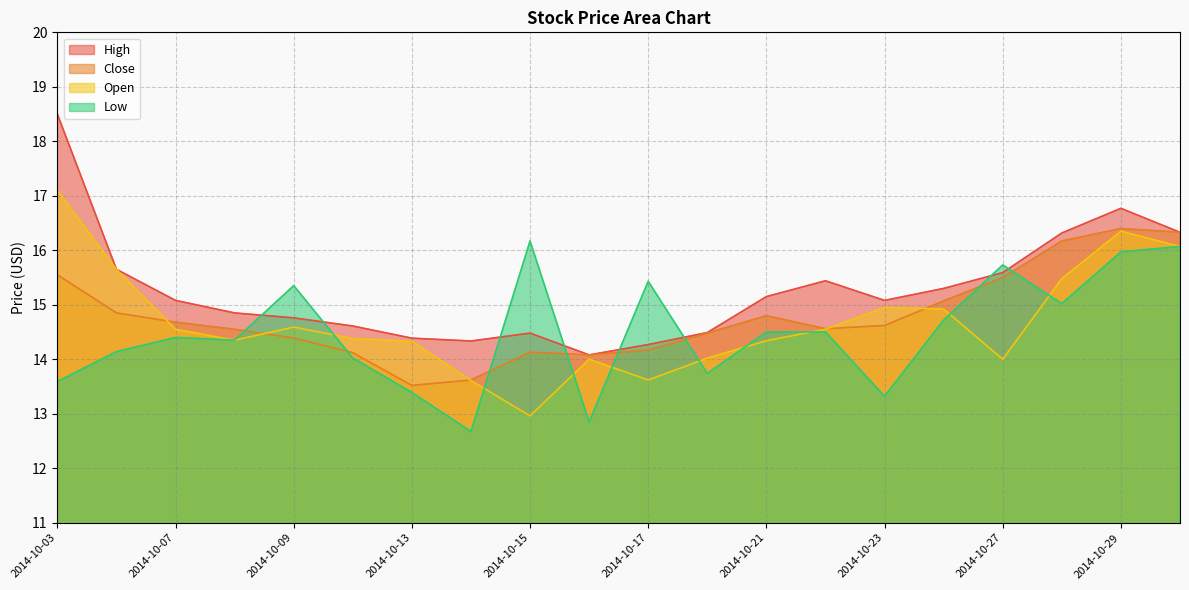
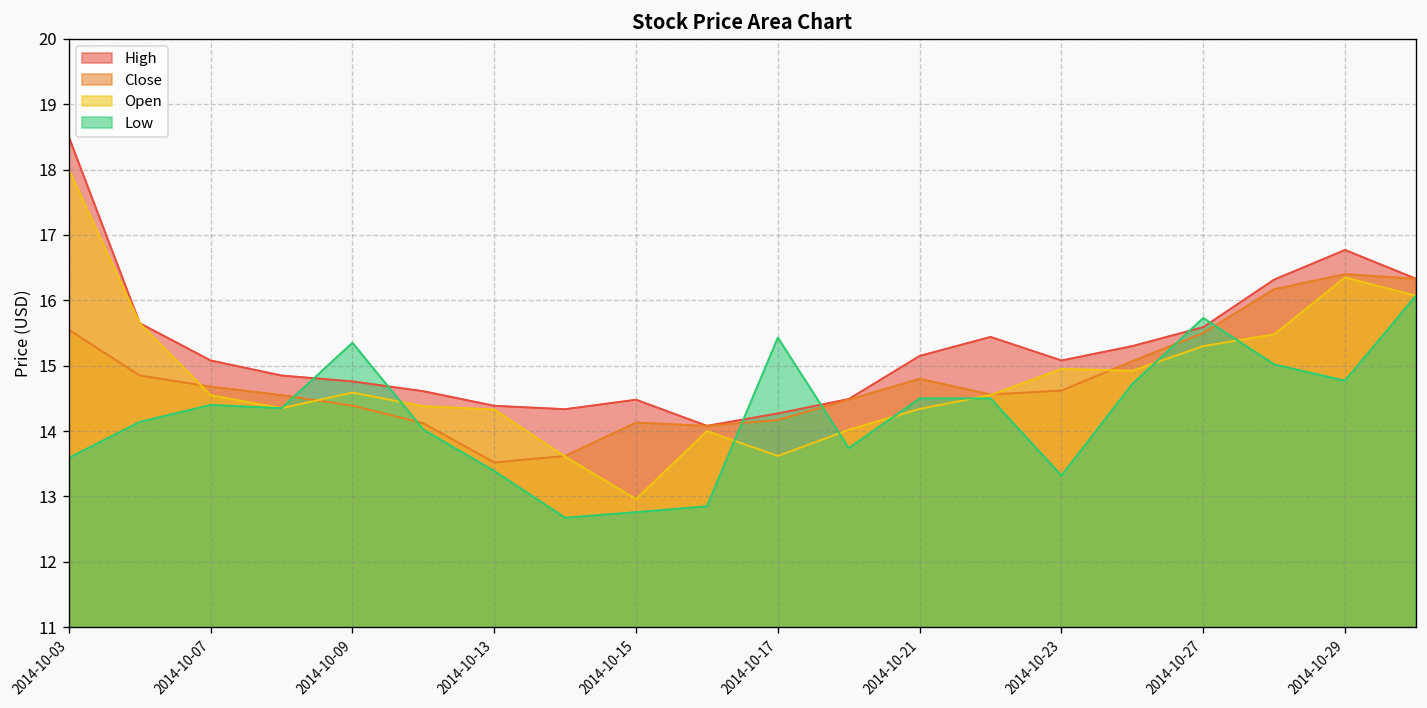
Open, 2014-10-03: 17.1 -> 18.0
Low, 2014-10-15: 16.2 -> 12.8
Open, 2014-10-27: 14.0 -> 15.3
Low, 2014-10-29: 16.0 -> 14.8
